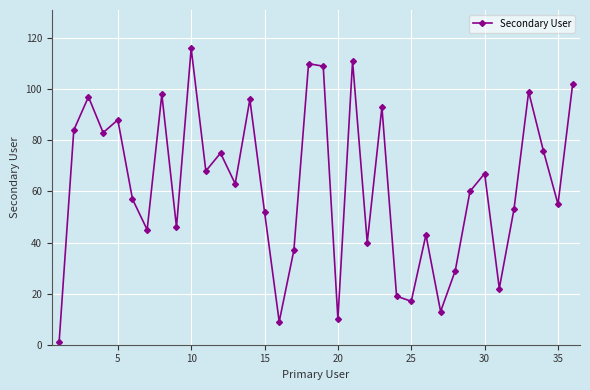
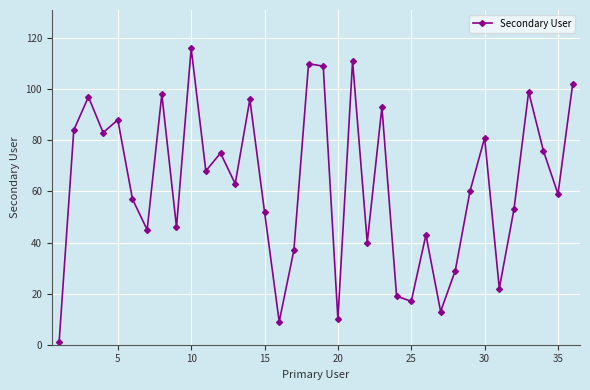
30: 67 -> 81
35: 55 -> 59
